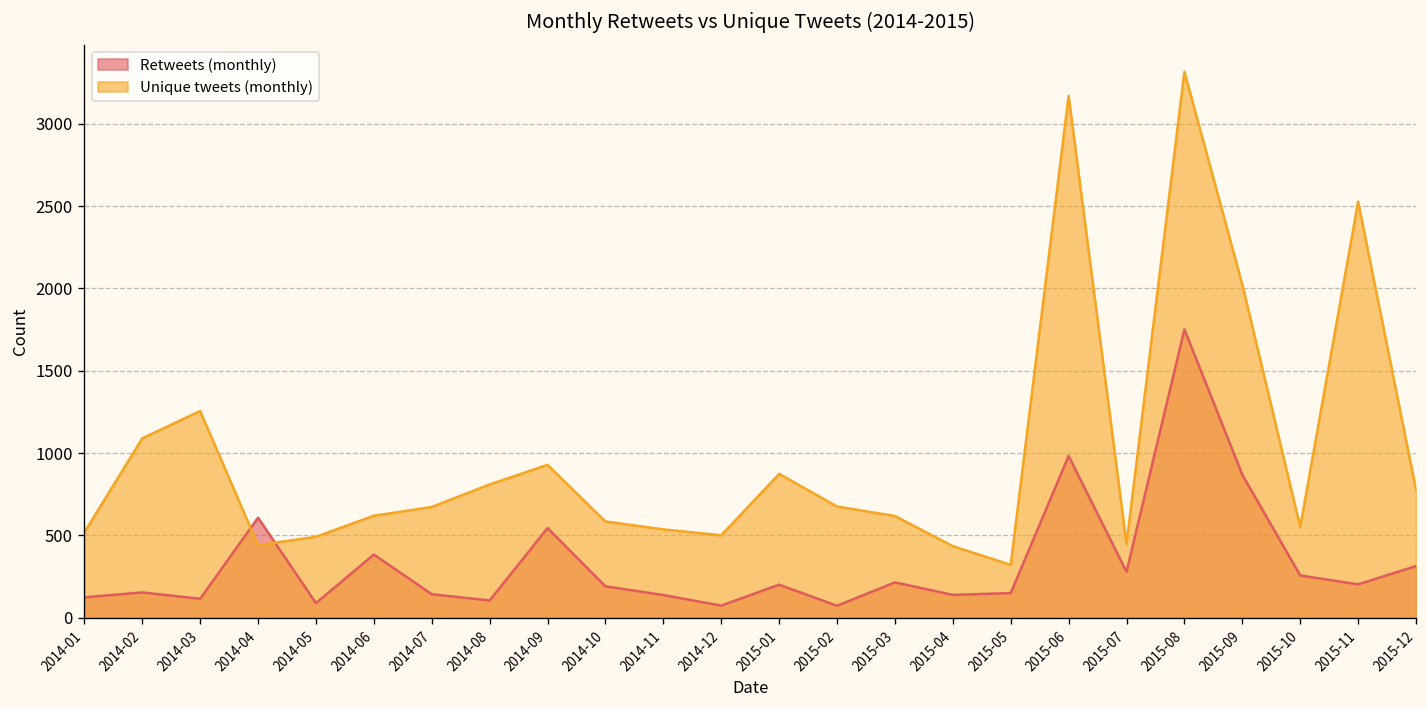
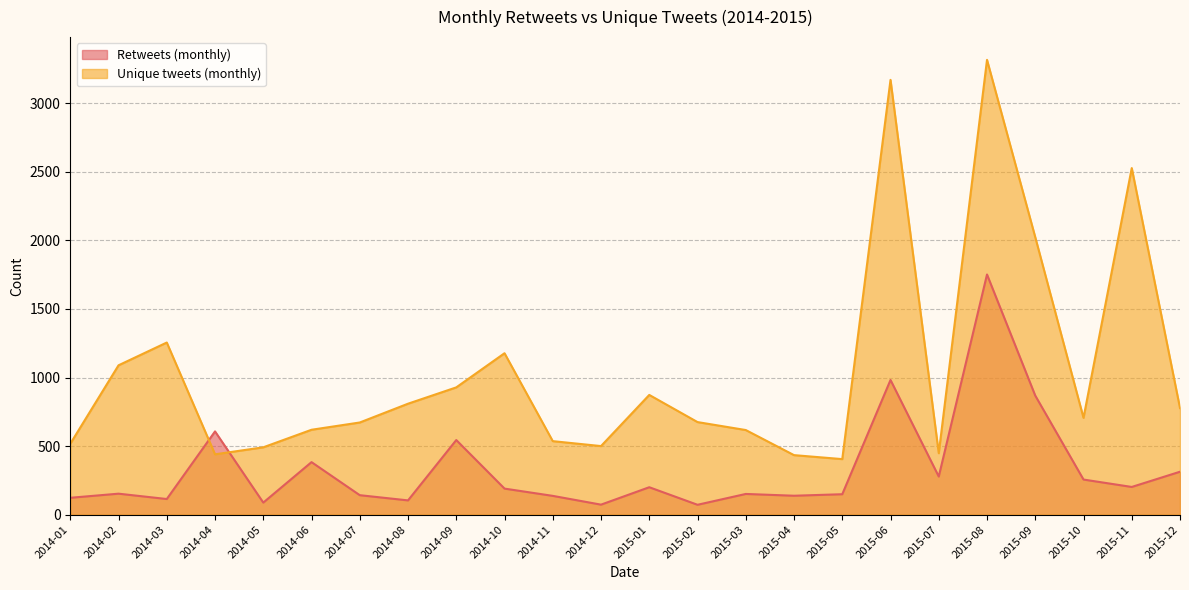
Unique tweets (monthly), 2014-10: 580 -> 1180
Retweets (monthly), 2015-03: 210 -> 150
Unique tweets (monthly), 2015-05: 320 -> 410
Unique tweets (monthly), 2015-10: 550 -> 710
